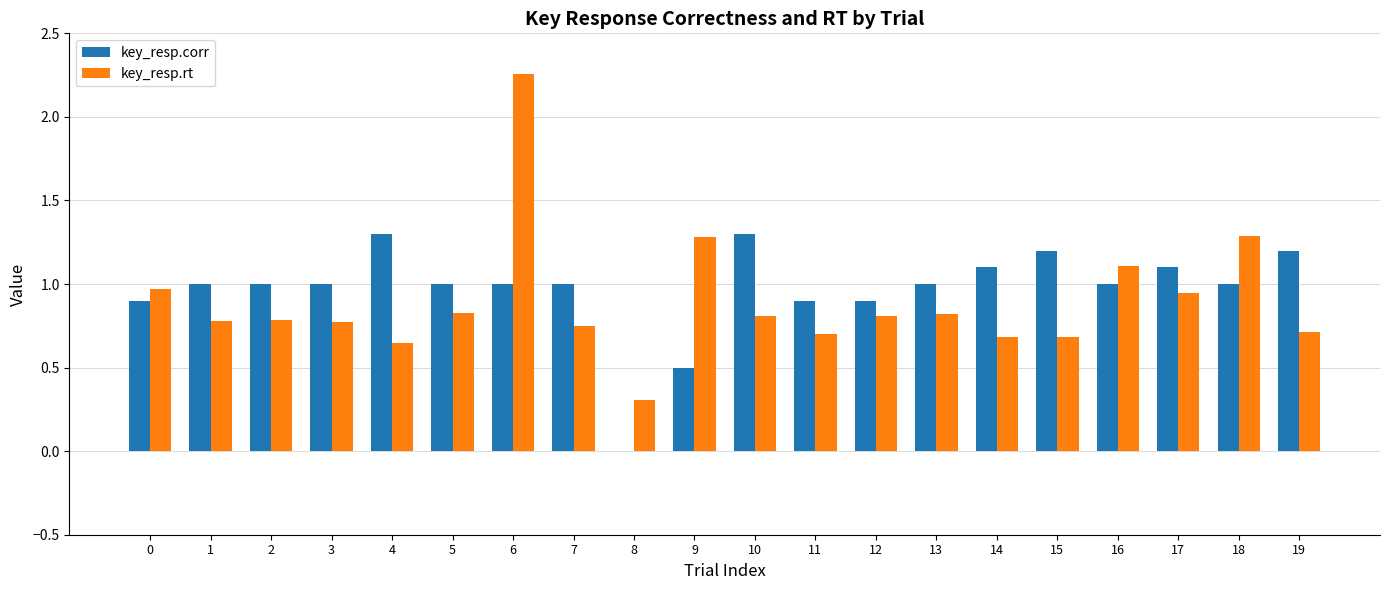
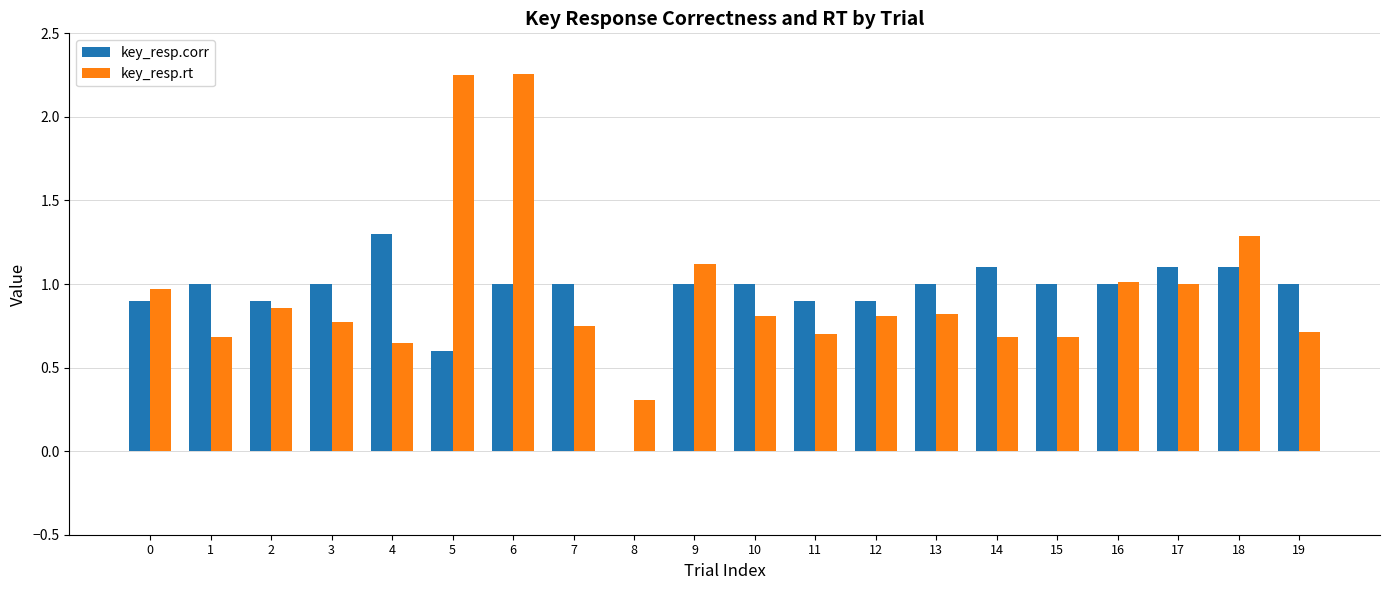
key_resp.rt, 1: 0.78 -> 0.68
key_resp.corr, 2: 1.0 -> 0.9
key_resp.rt, 2: 0.79 -> 0.86
key_resp.corr, 5: 1.0 -> 0.6
key_resp.rt, 5: 0.83 -> 2.25
key_resp.corr, 9: 0.5 -> 1.0
key_resp.rt, 9: 1.28 -> 1.12
key_resp.corr, 10: 1.3 -> 1.0
key_resp.corr, 15: 1.2 -> 1.0
key_resp.rt, 16: 1.11 -> 1.01
key_resp.rt, 17: 0.94 -> 1.00
key_resp.corr, 18: 1.0 -> 1.1
key_resp.corr, 19: 1.2 -> 1.0
